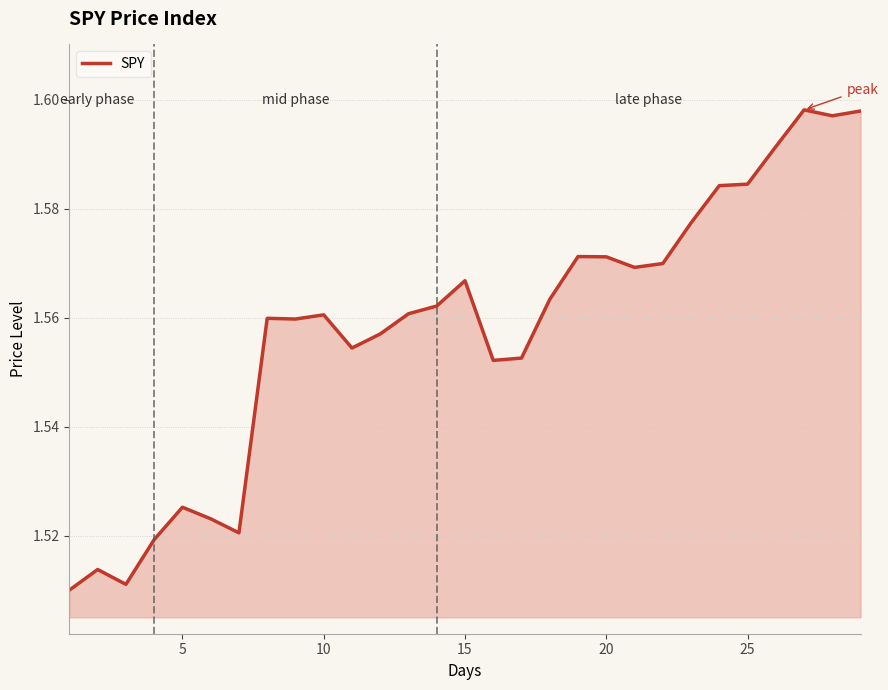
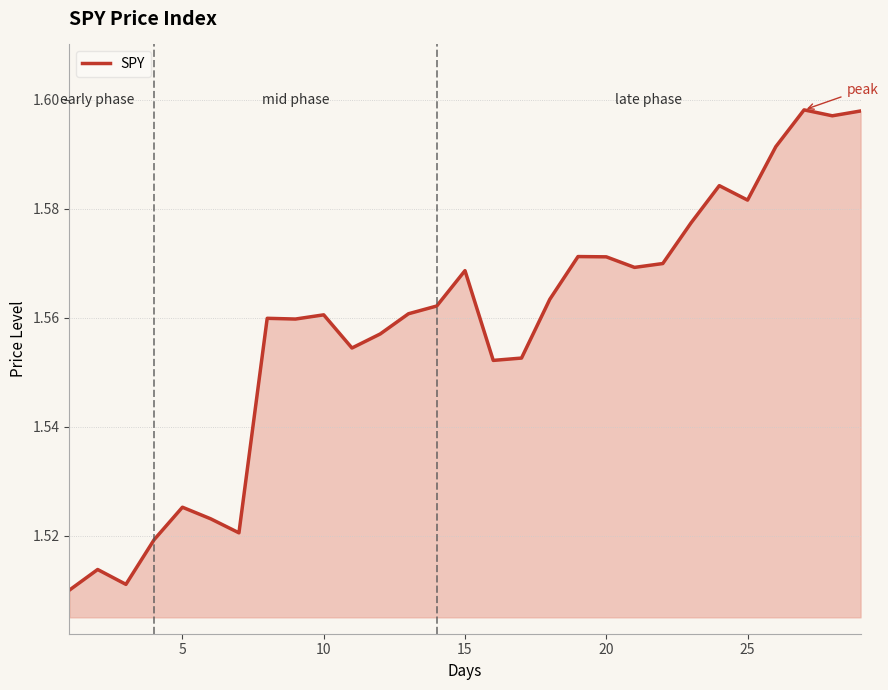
15: 1.567 -> 1.569
25: 1.584 -> 1.582
